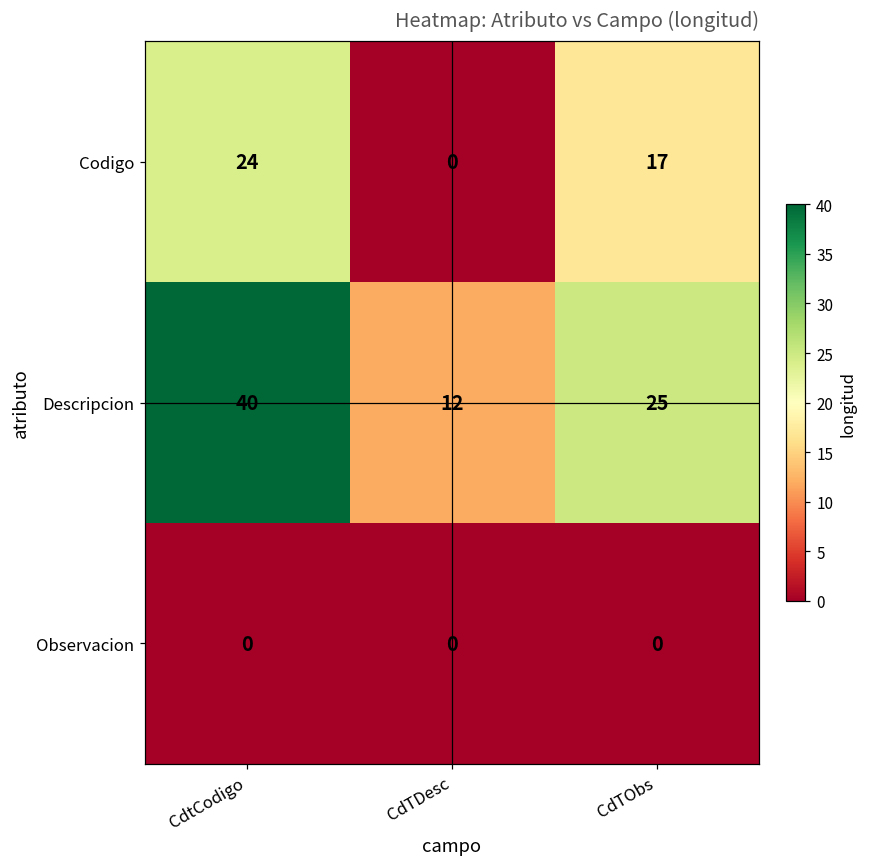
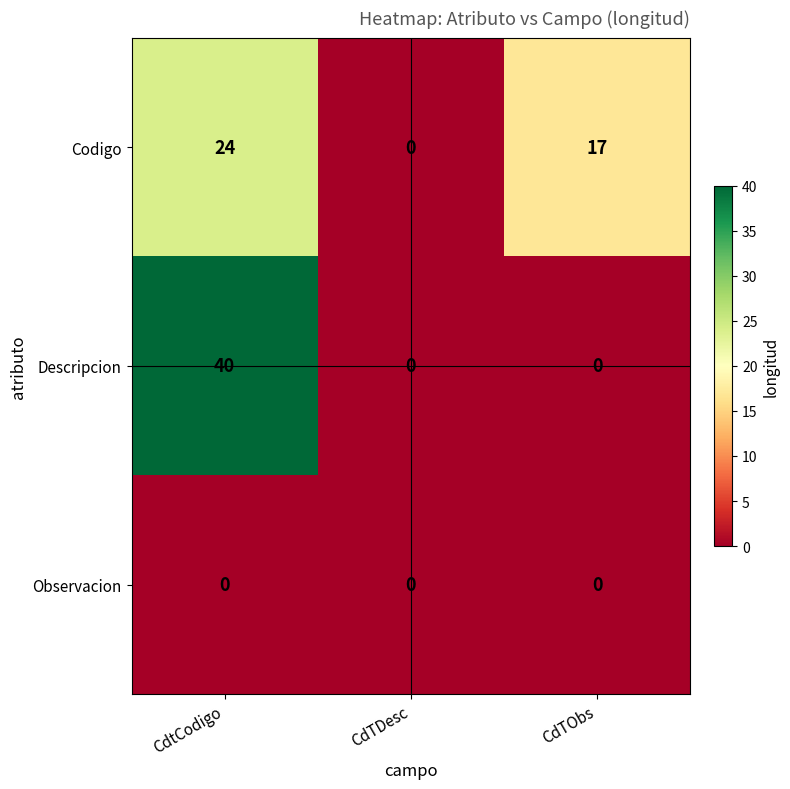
Descripcion, CdTDesc: 12 -> 0
Descripcion, CdTObs: 25 -> 0
